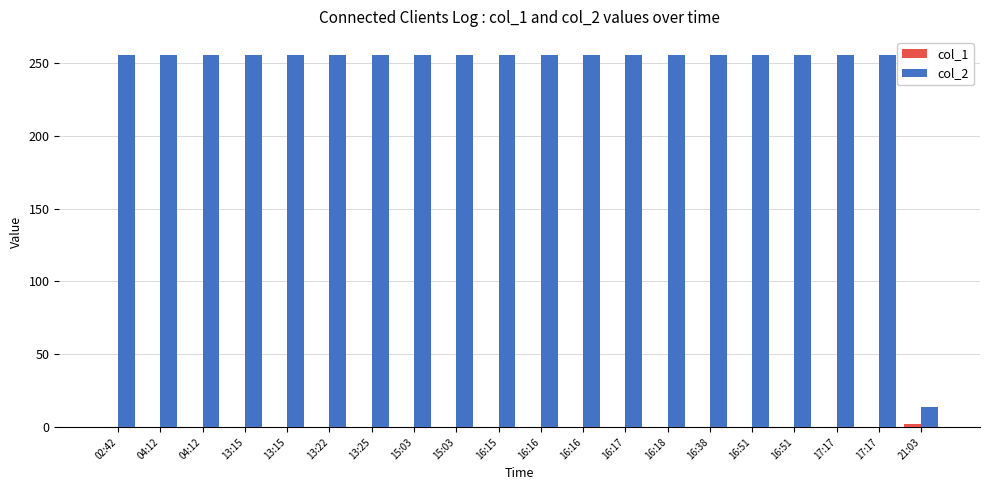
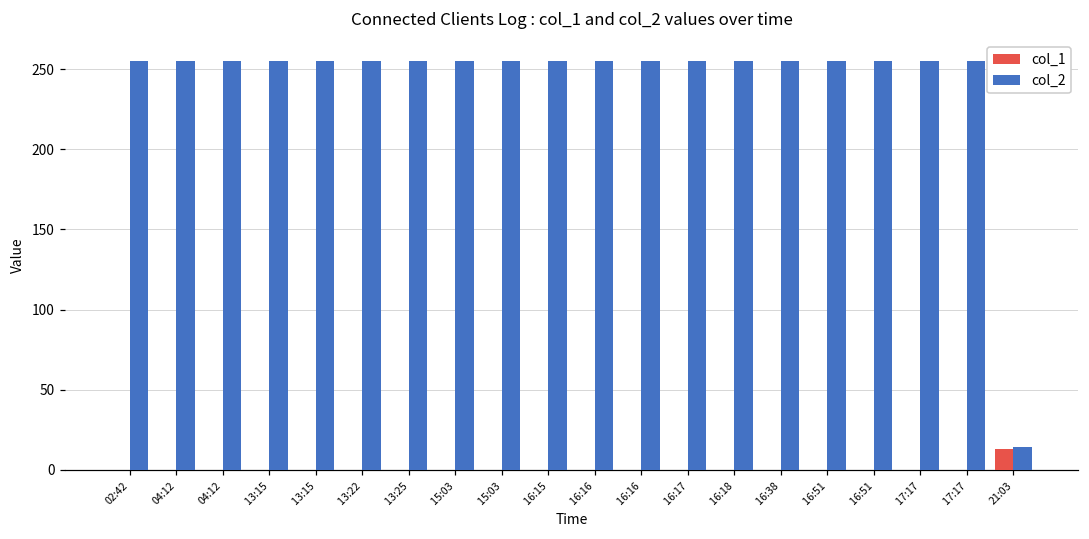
col_1, 21:03: 2 -> 13
